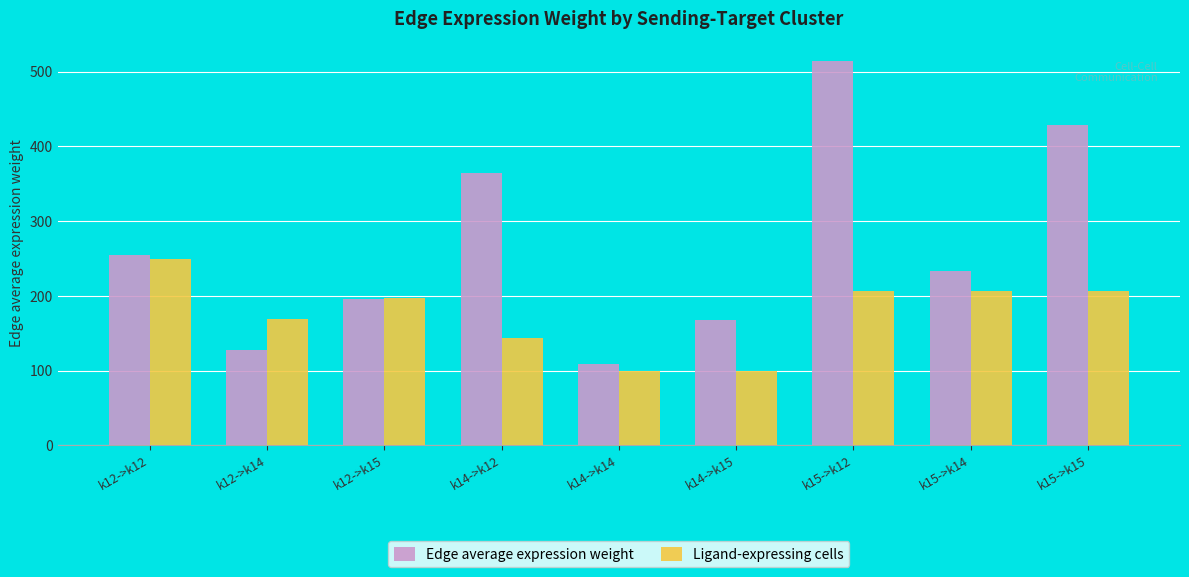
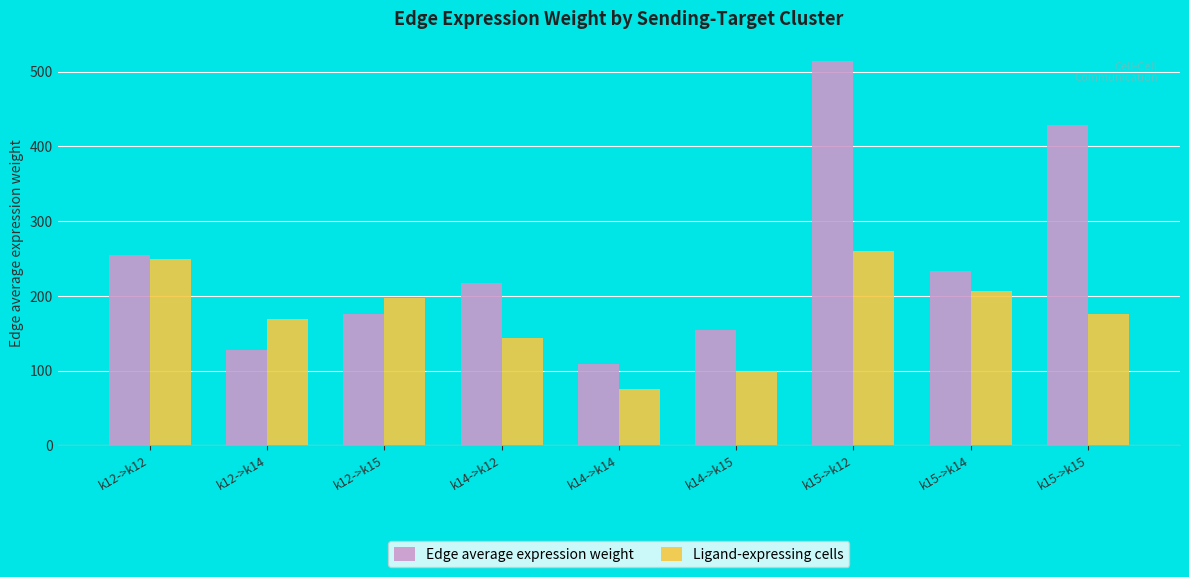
Edge average expression weight, k12->k15: 200 -> 180
Edge average expression weight, k14->k12: 360 -> 220
Ligand-expressing cells, k14->k14: 100 -> 80
Edge average expression weight, k14->k15: 170 -> 150
Ligand-expressing cells, k15->k12: 210 -> 260
Ligand-expressing cells, k15->k15: 210 -> 180
